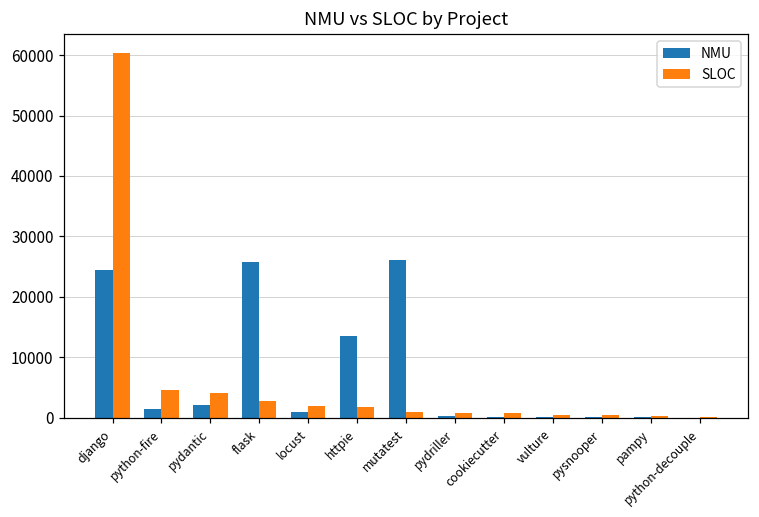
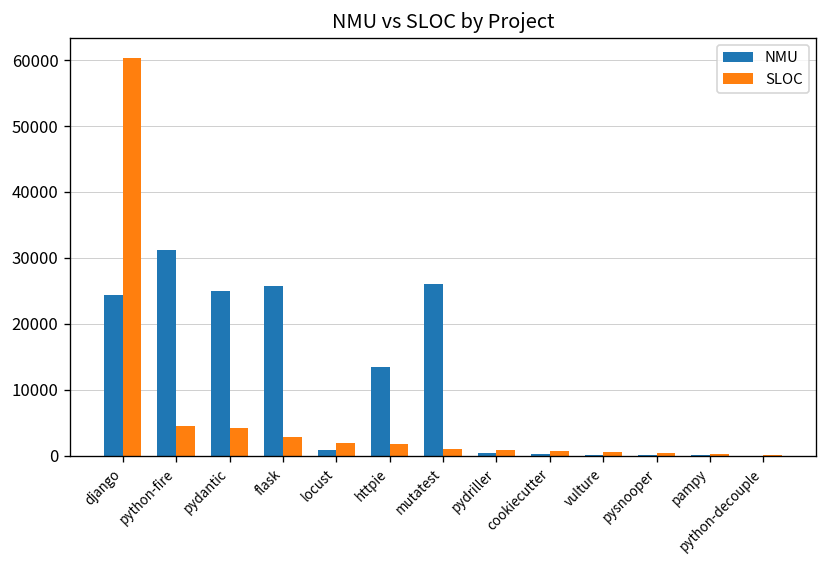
NMU, python-fire: 1000 -> 31000
NMU, pydantic: 2000 -> 25000
